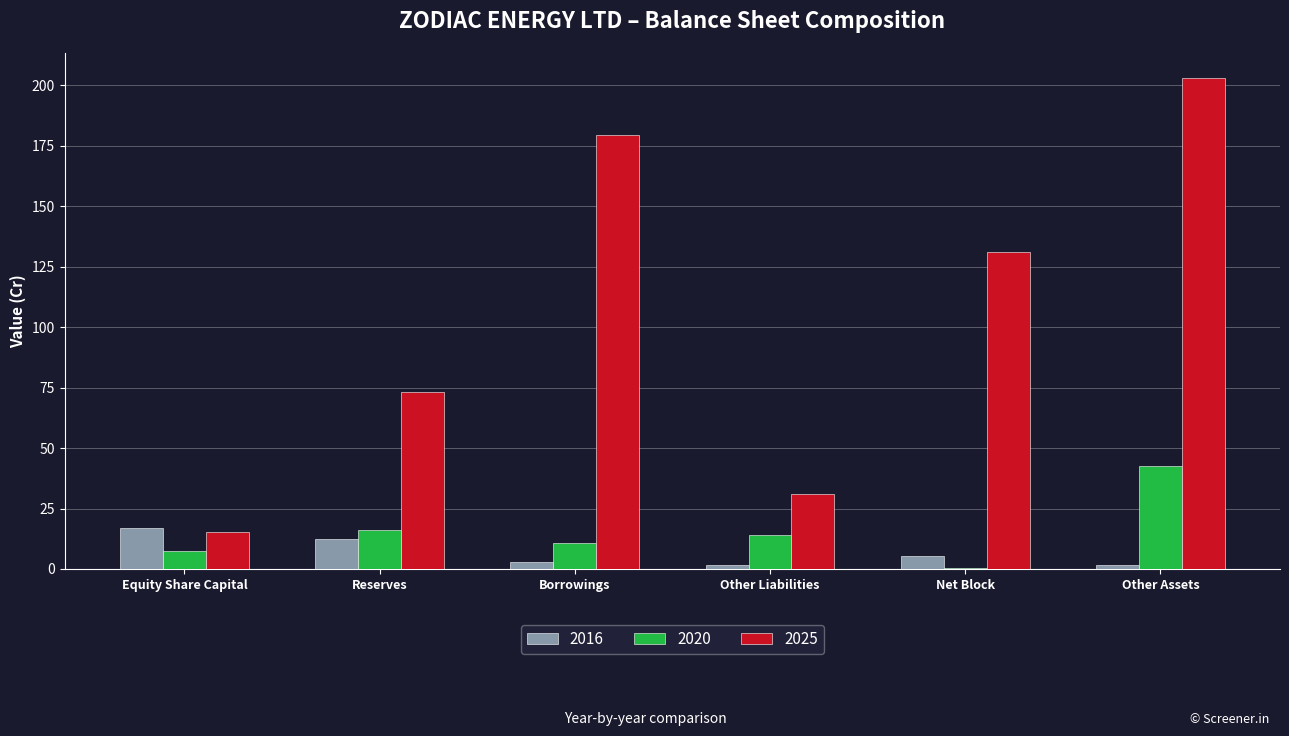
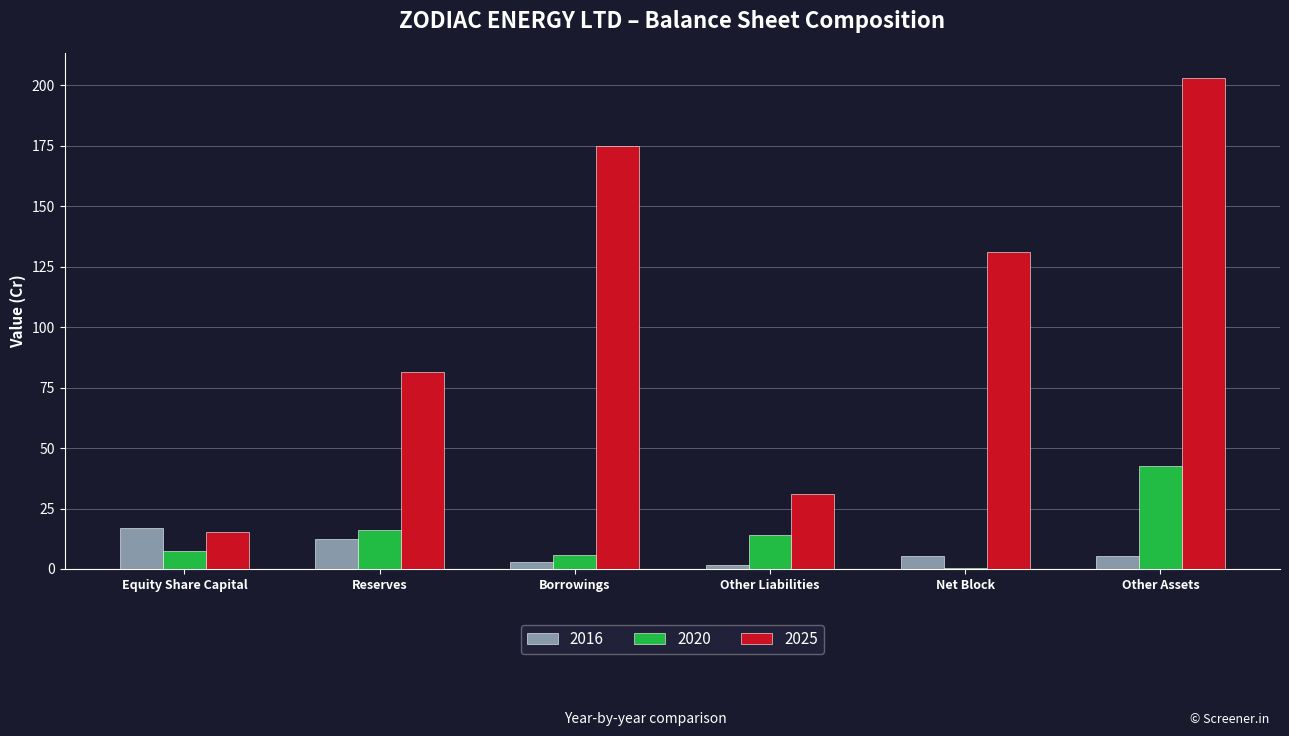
2025, Reserves: 73 -> 81
2020, Borrowings: 11 -> 6
2025, Borrowings: 179 -> 175
2016, Other Assets: 2 -> 5
